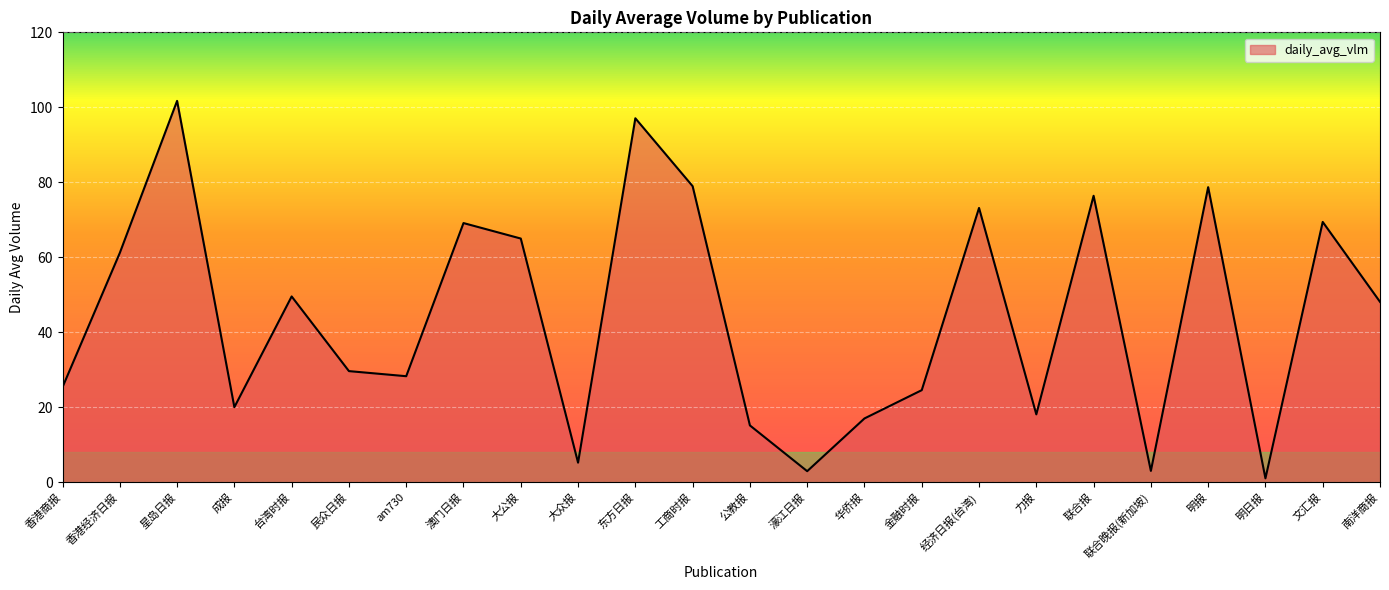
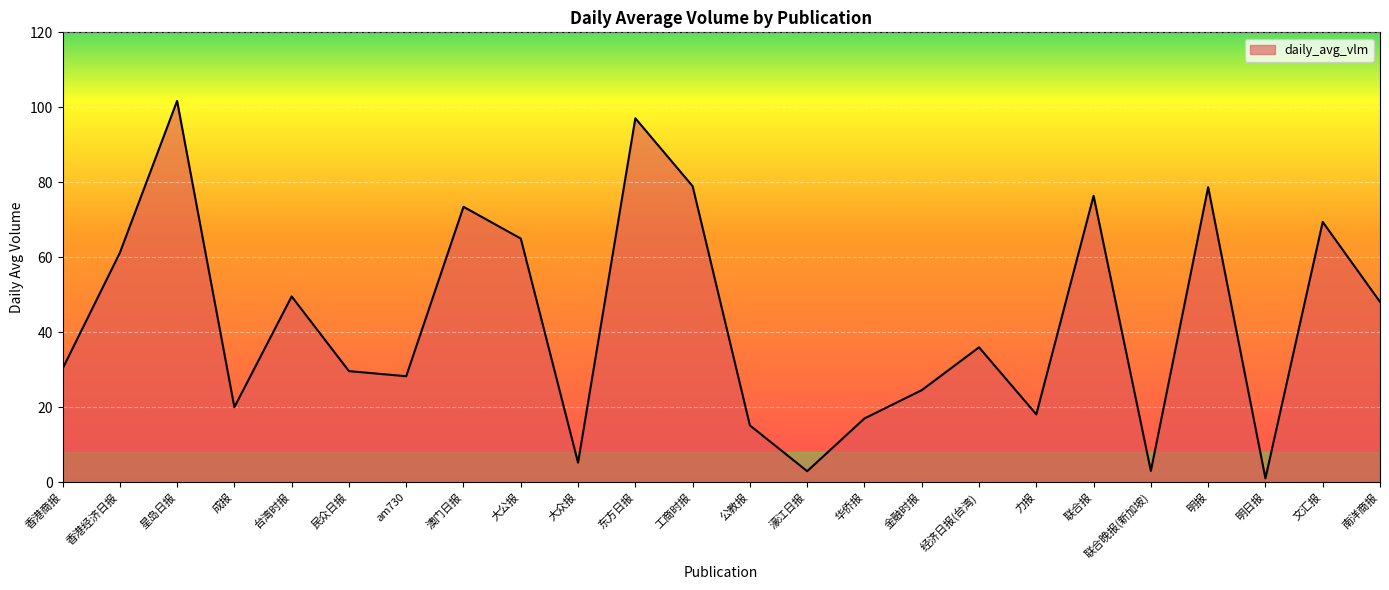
香港商报: 25 -> 30
澳门日报: 69 -> 73
经济日报(台湾): 73 -> 36
